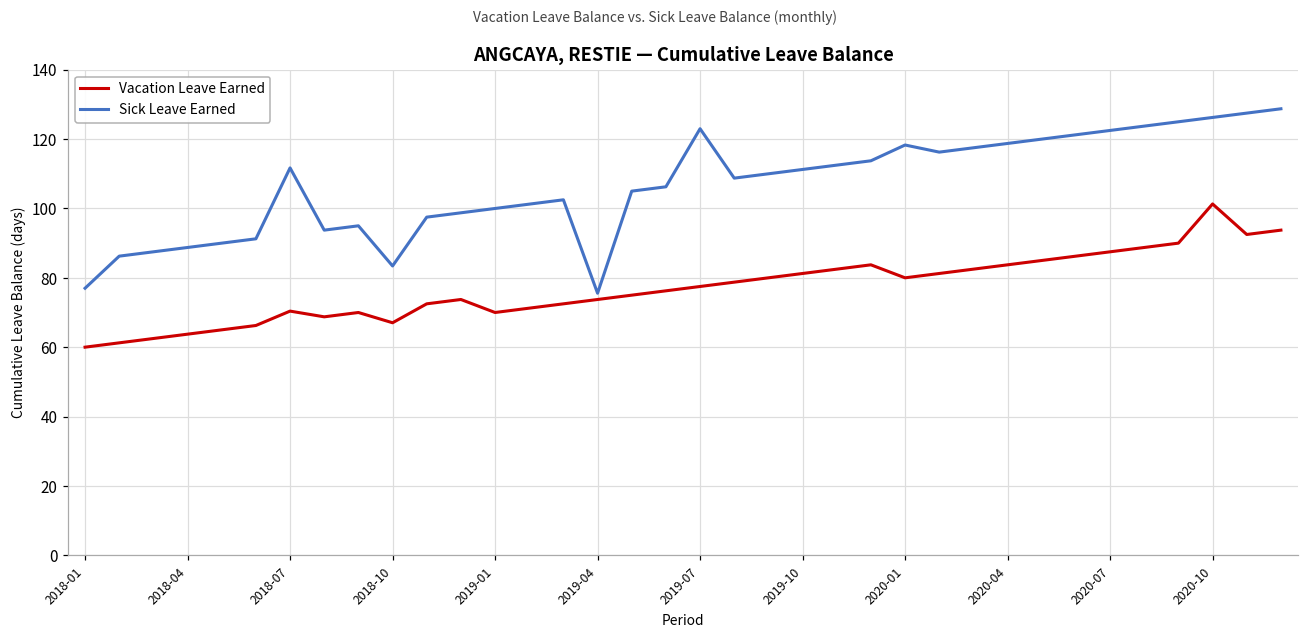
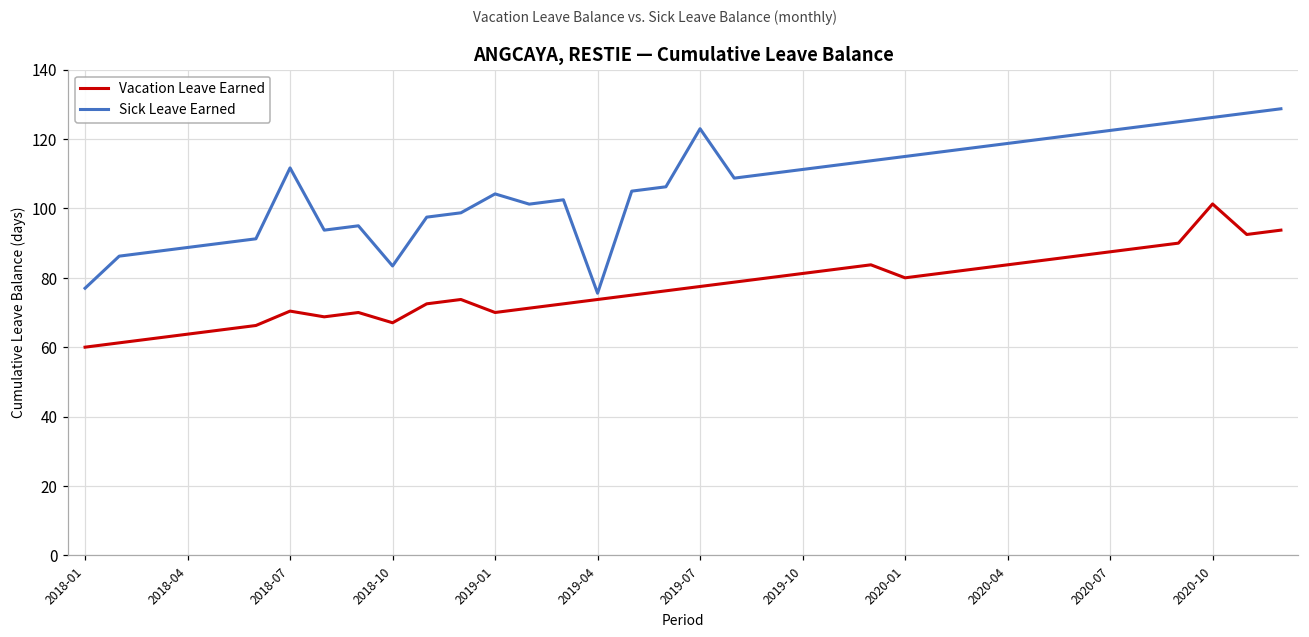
Sick Leave Earned, 2019-01: 100 -> 104
Sick Leave Earned, 2020-01: 118 -> 115
